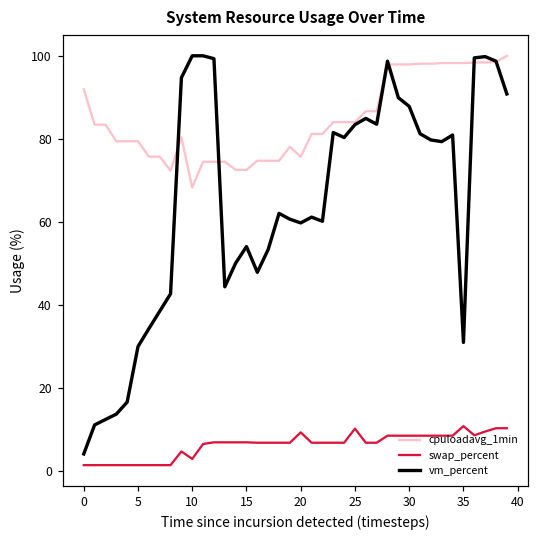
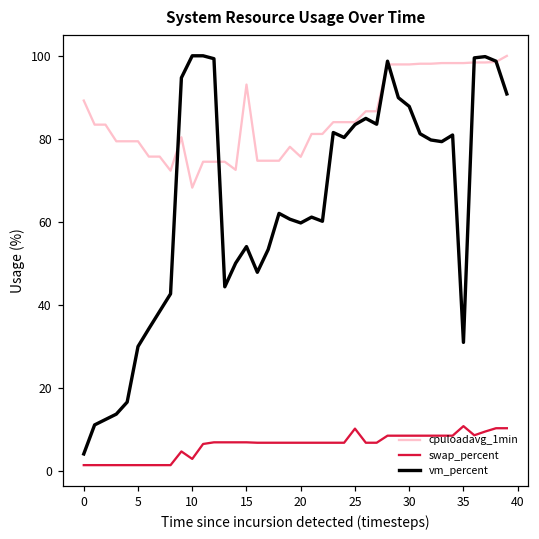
cpuloadavg_1min, 0: 92 -> 89
cpuloadavg_1min, 15: 72 -> 93
swap_percent, 20: 9 -> 7
